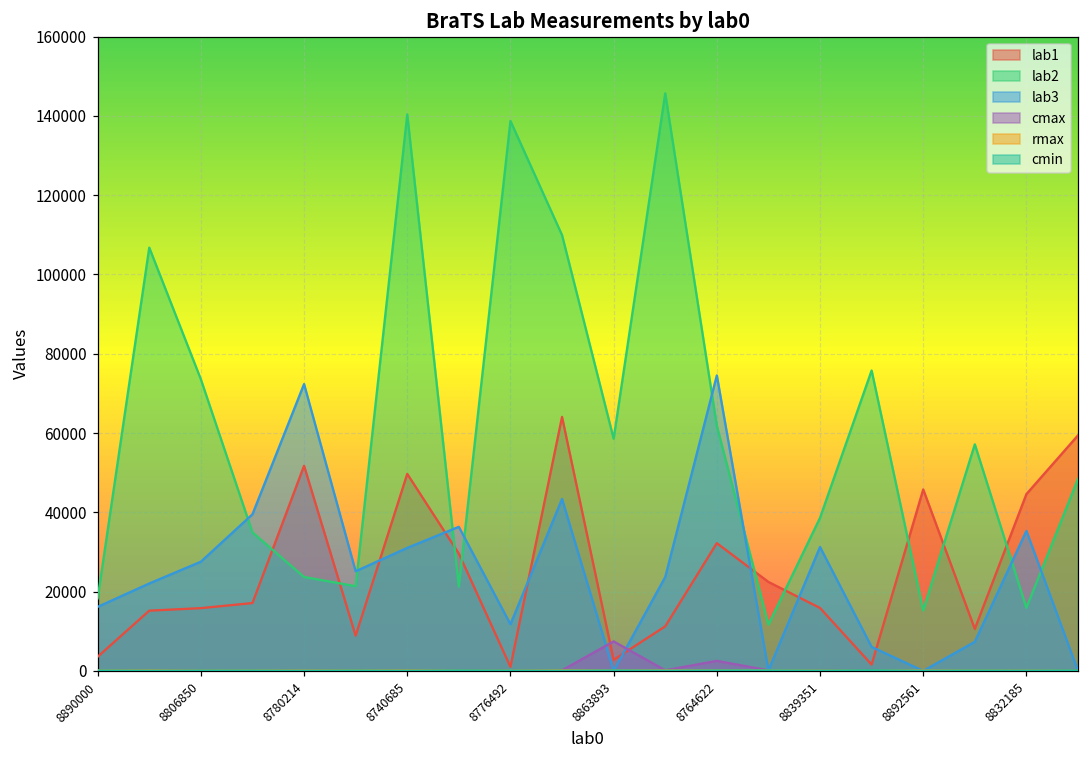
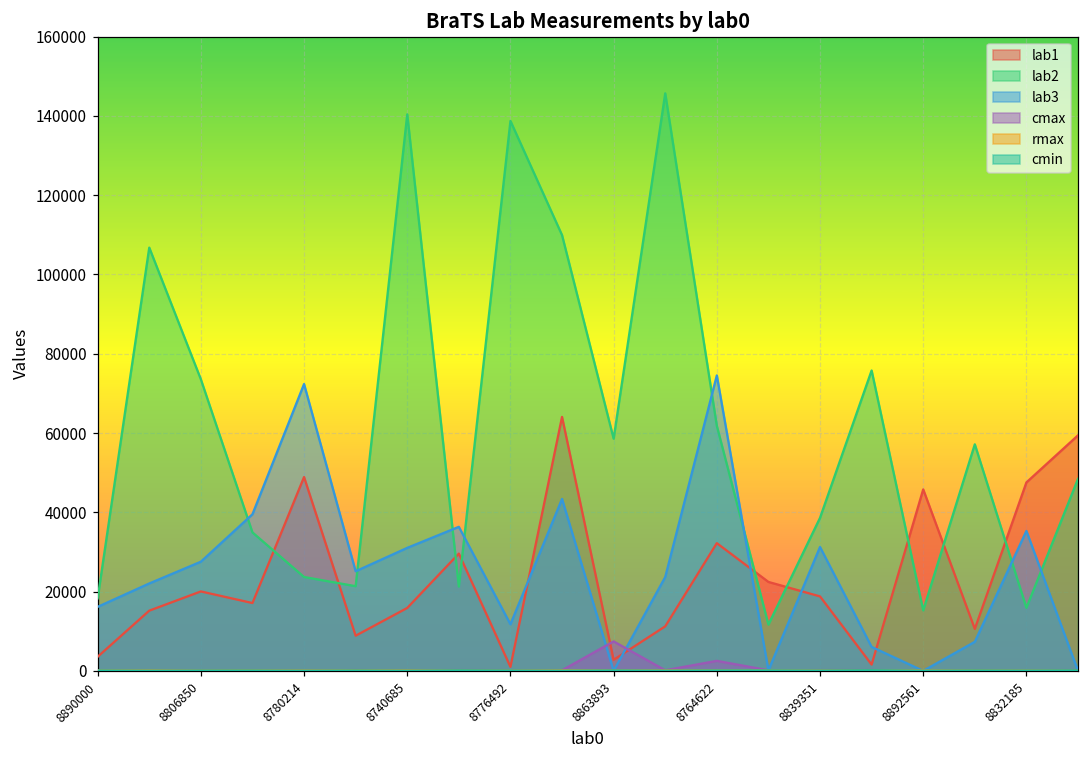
lab1, 8806850: 16000 -> 20000
lab1, 8780214: 52000 -> 49000
lab1, 8740685: 50000 -> 16000
lab1, 8839351: 16000 -> 19000
lab1, 8832185: 45000 -> 48000
